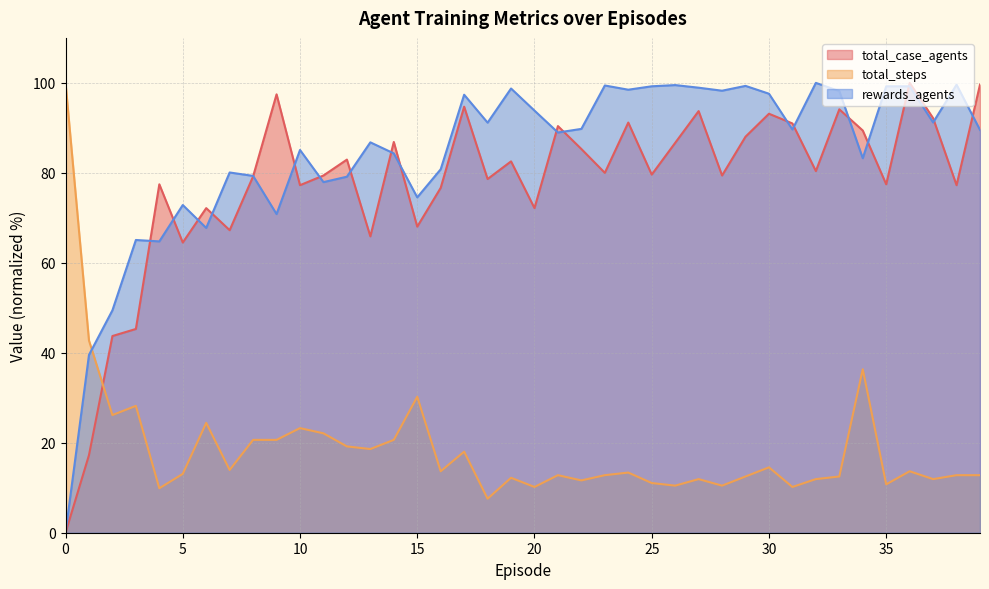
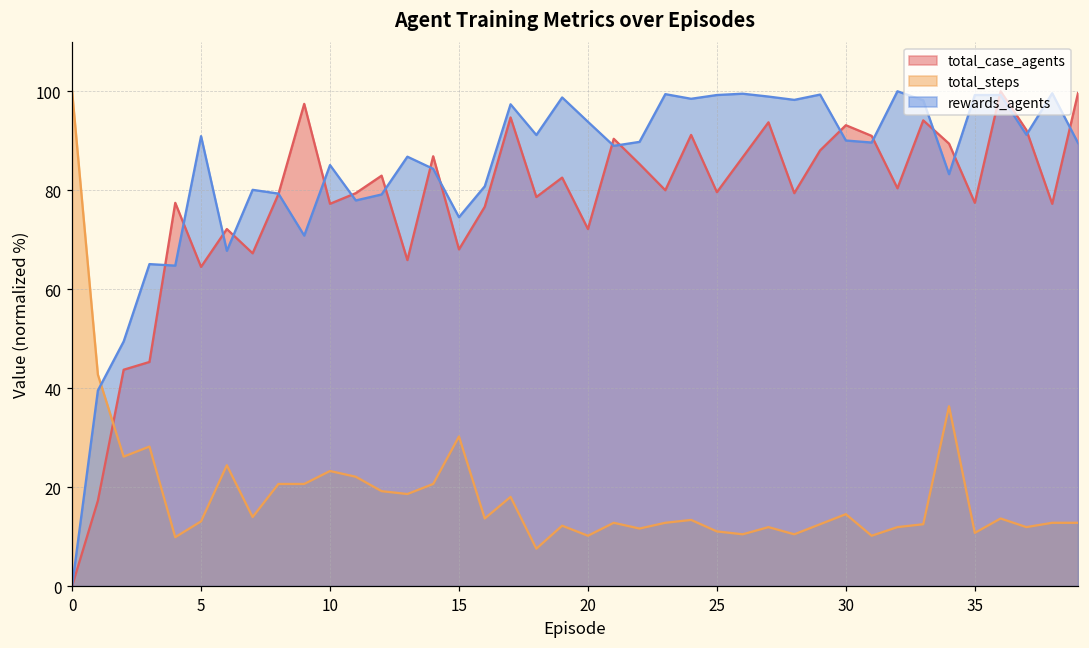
rewards_agents, 5: 73 -> 91
rewards_agents, 30: 98 -> 90
